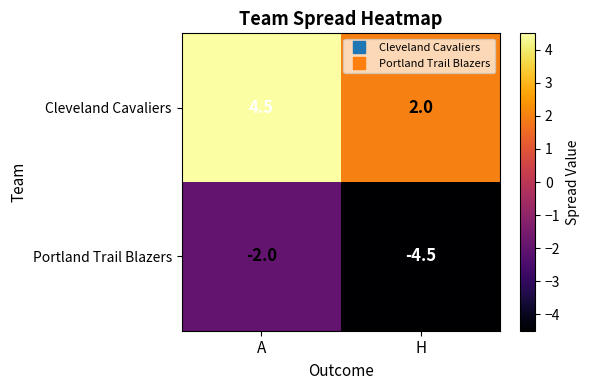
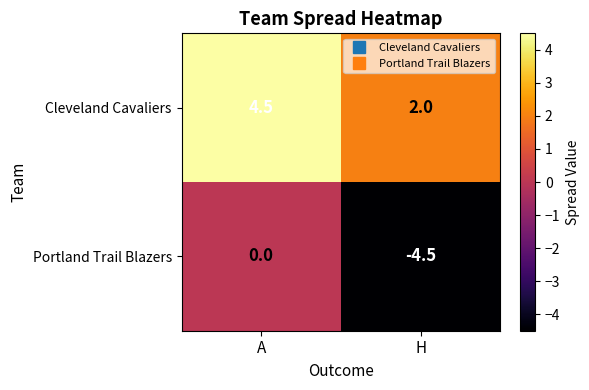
Portland Trail Blazers, A: -2.0 -> 0.0
